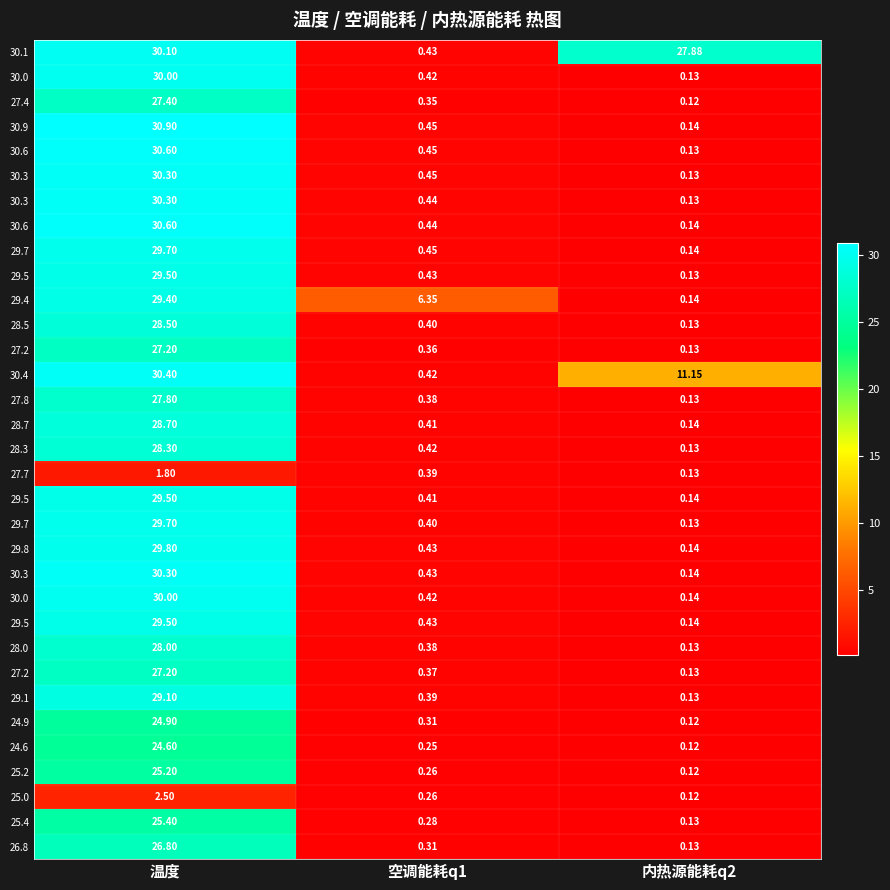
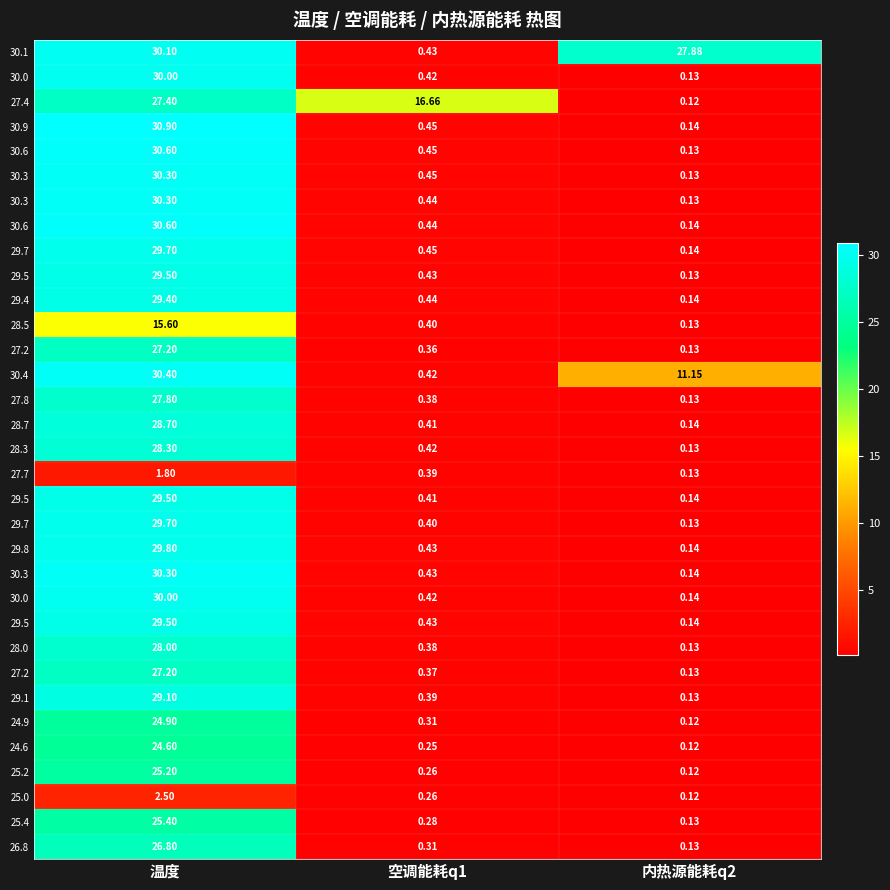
27.4, 空调能耗q1: 0.35 -> 16.66
29.4, 空调能耗q1: 6.35 -> 0.44
28.5, 温度: 28.50 -> 15.60
